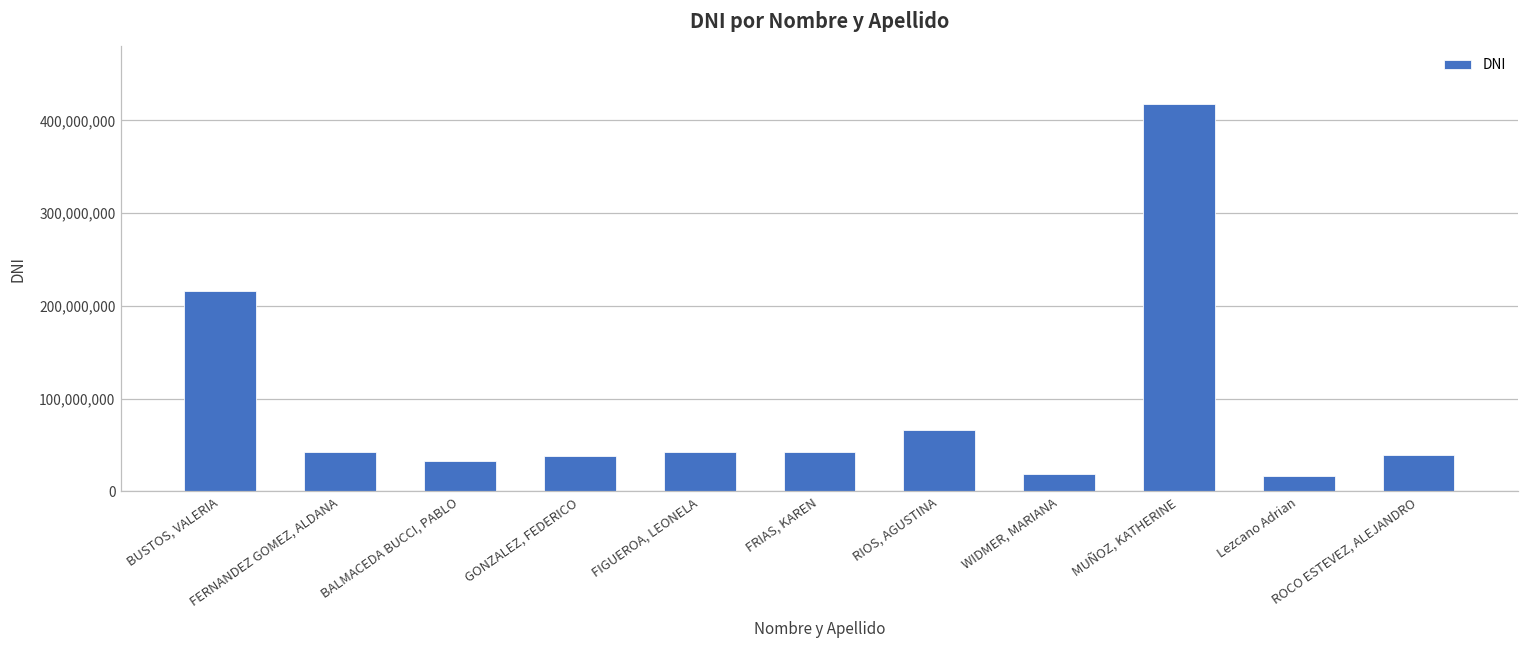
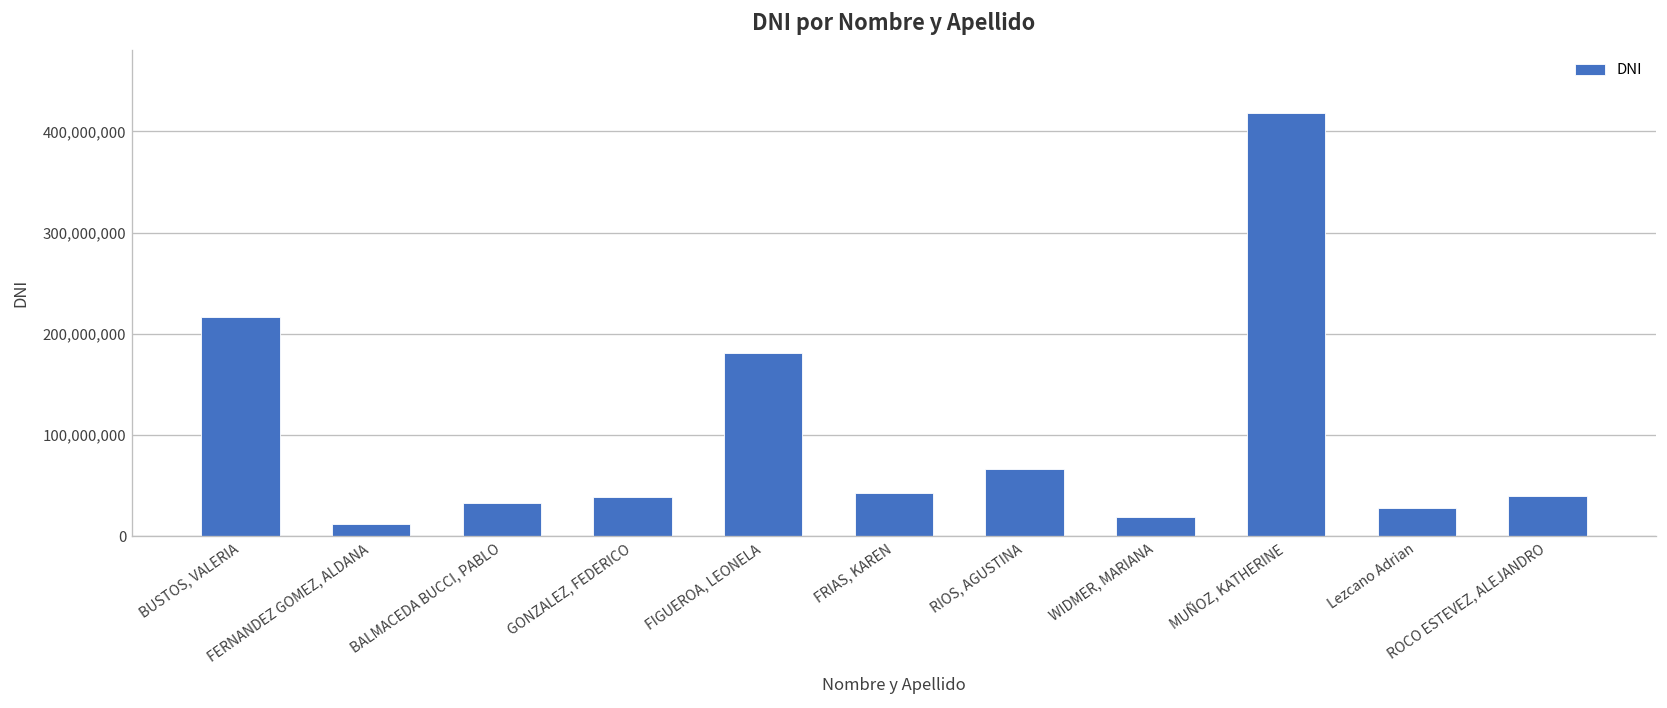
FERNANDEZ GOMEZ, ALDANA: 40,000,000 -> 10,000,000
FIGUEROA, LEONELA: 40,000,000 -> 180,000,000
Lezcano Adrian: 20,000,000 -> 30,000,000
